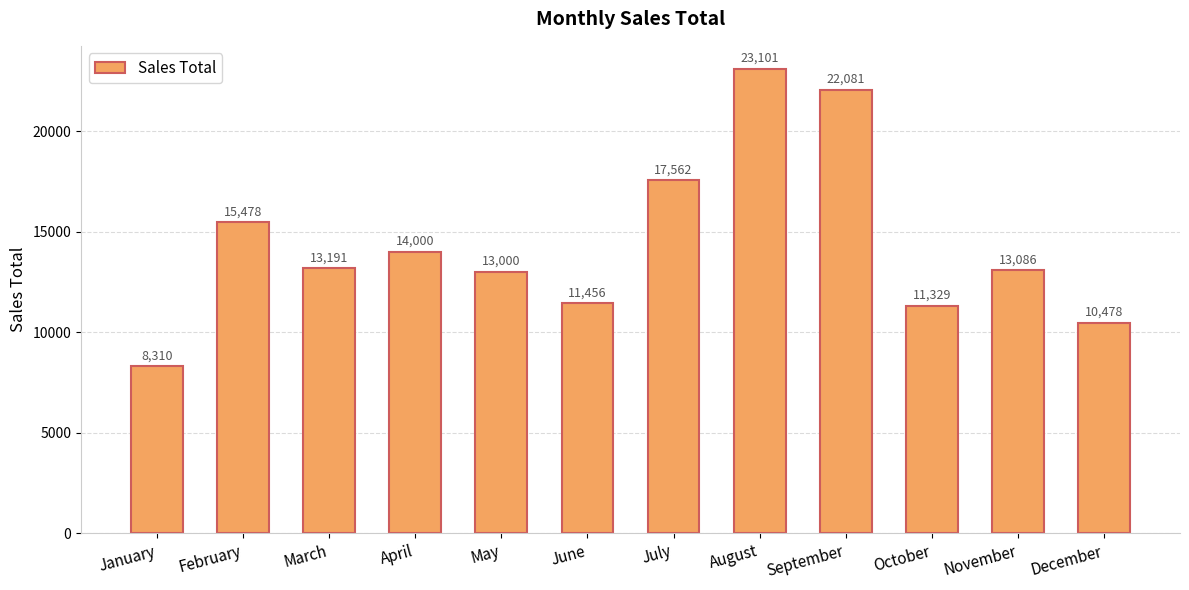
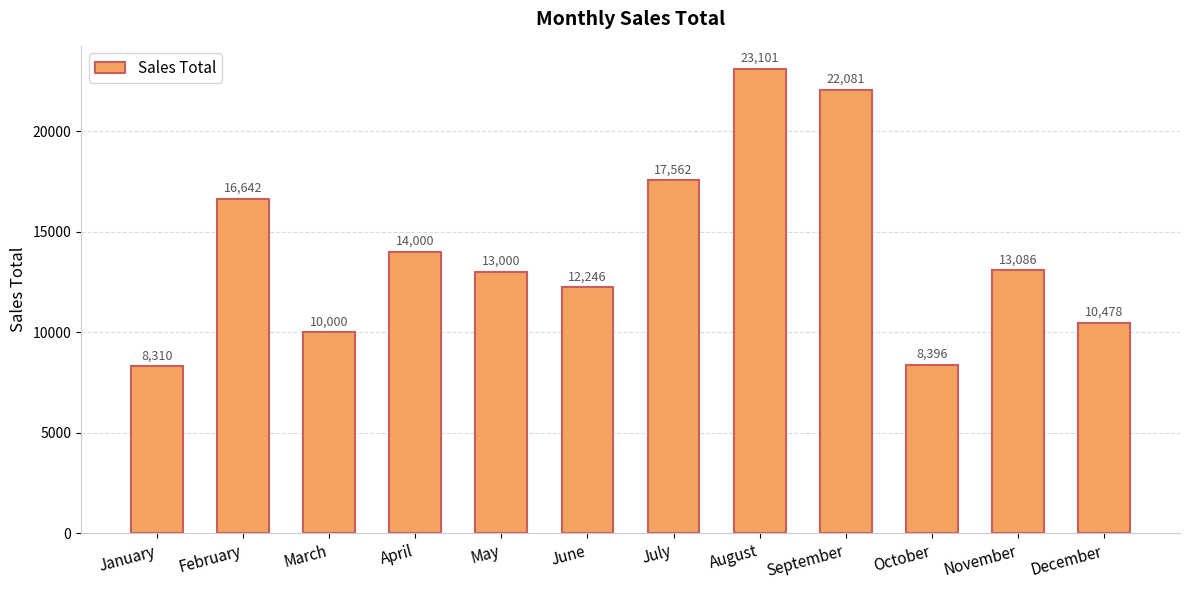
February: 15,478 -> 16,642
March: 13,191 -> 10,000
June: 11,456 -> 12,246
October: 11,329 -> 8,396
